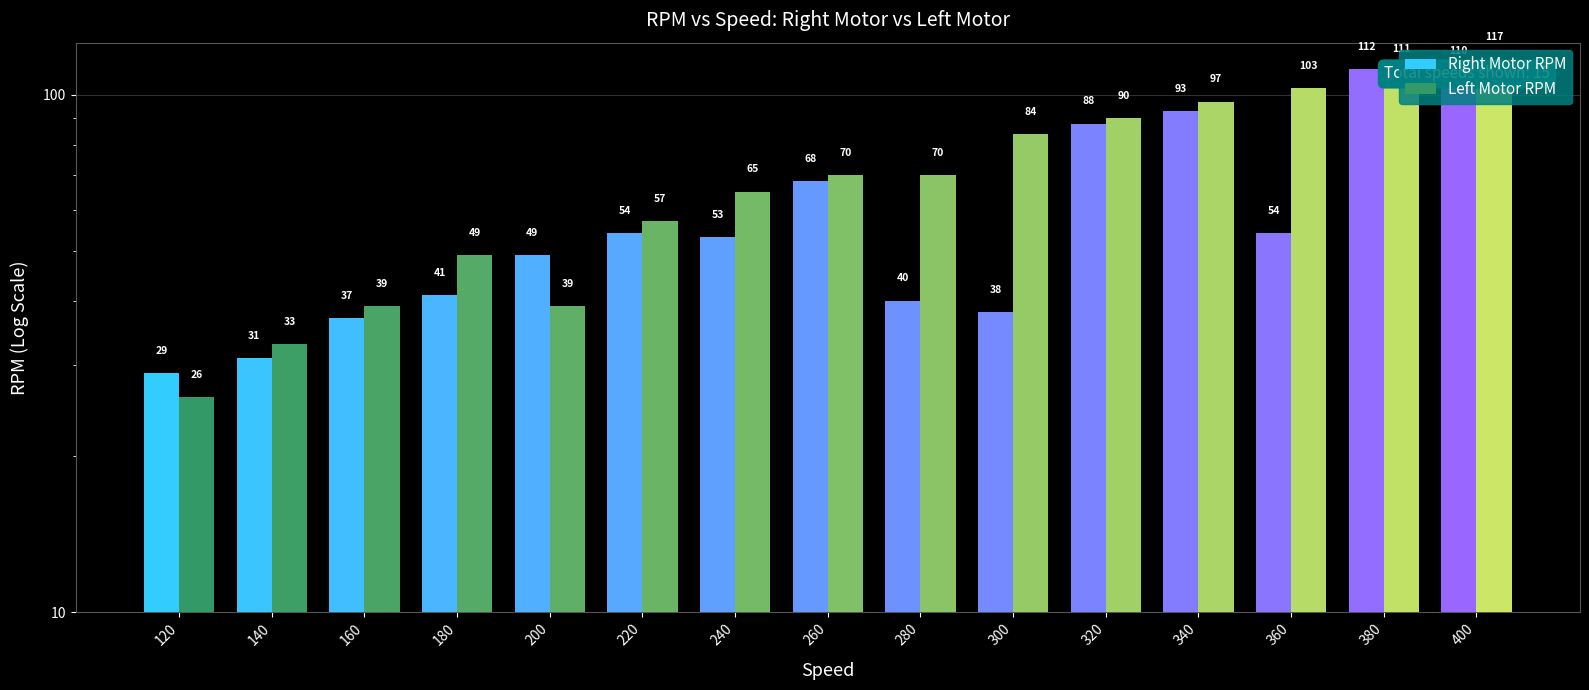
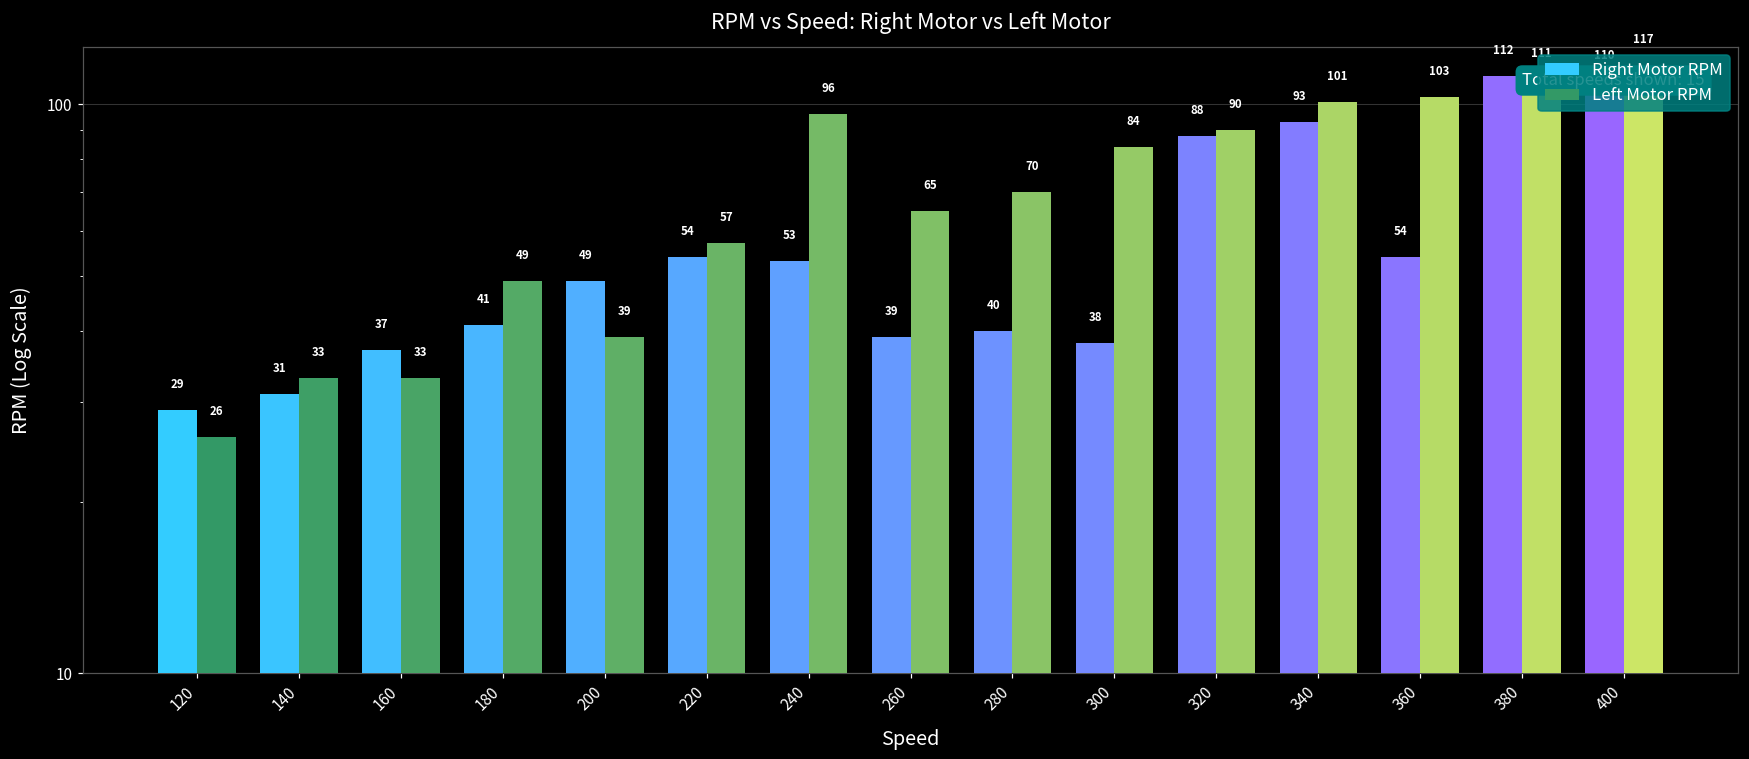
Left Motor RPM, 160: 39 -> 33
Left Motor RPM, 240: 65 -> 96
Right Motor RPM, 260: 68 -> 39
Left Motor RPM, 260: 70 -> 65
Left Motor RPM, 340: 97 -> 101
